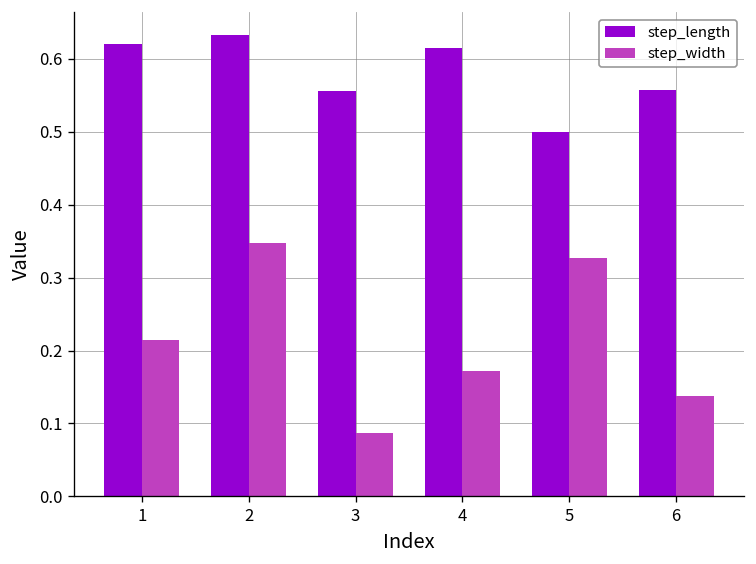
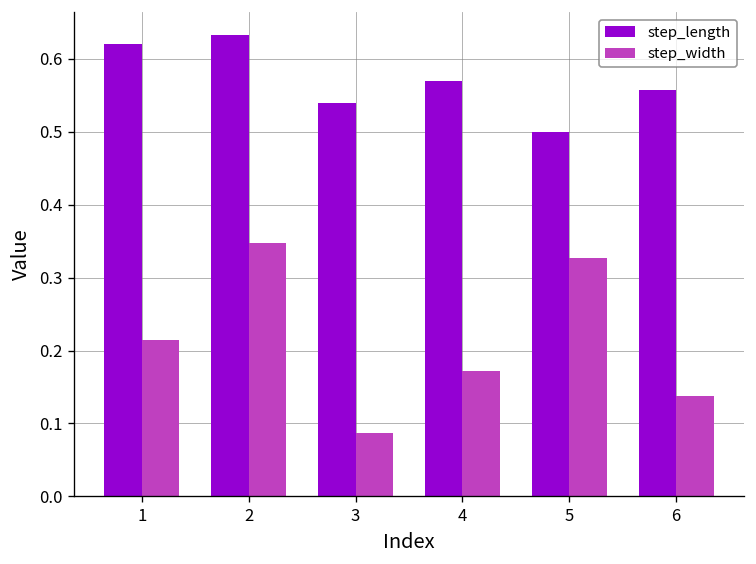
step_length, 3: 0.56 -> 0.54
step_length, 4: 0.62 -> 0.57
